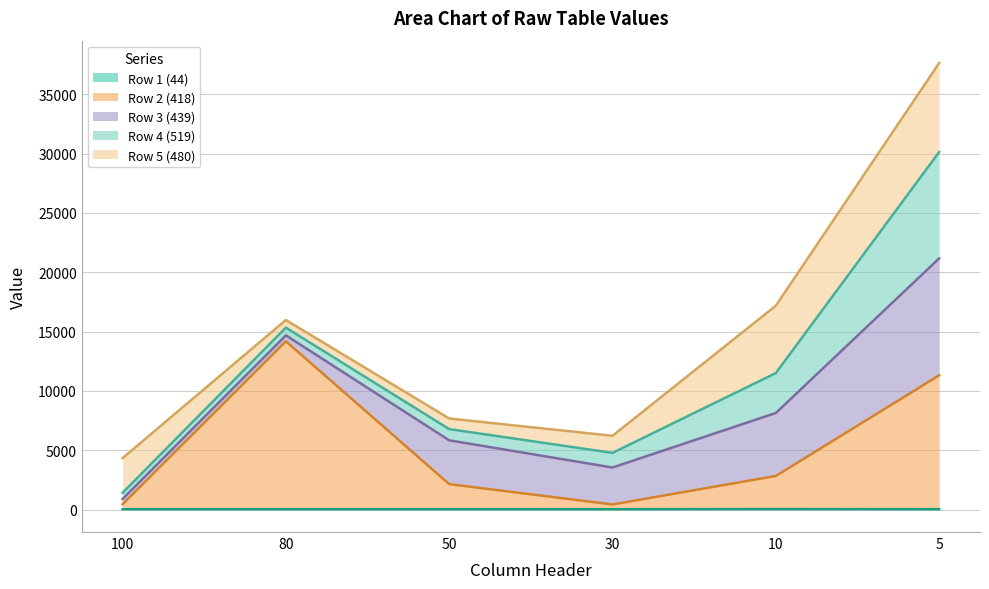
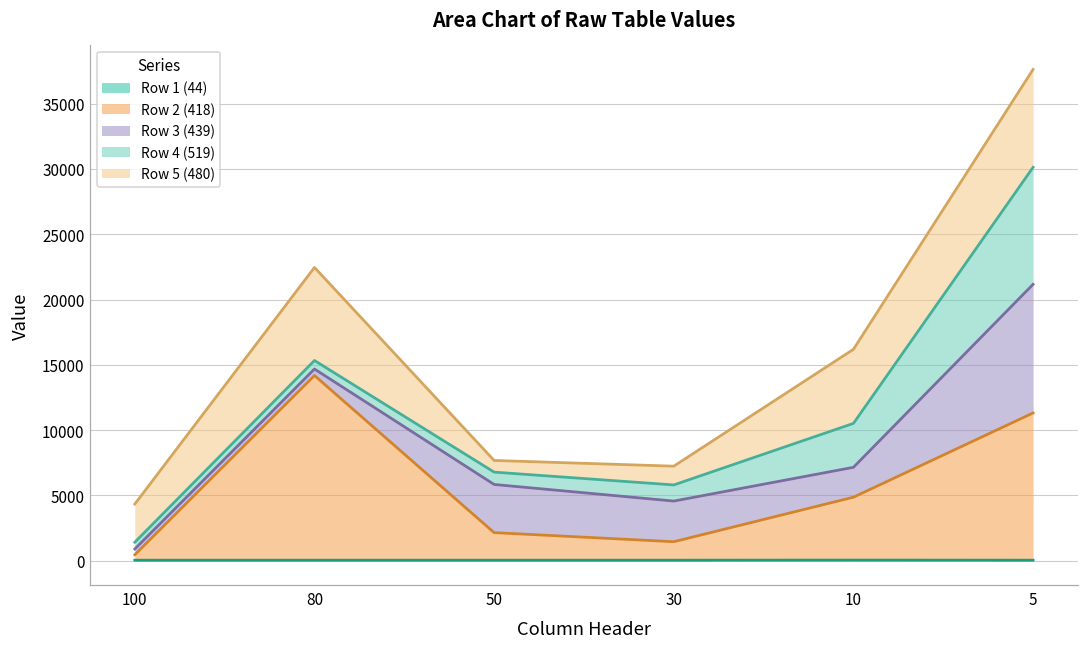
Row 5 (480), 80: 600 -> 7100
Row 2 (418), 30: 400 -> 1400
Row 2 (418), 10: 2800 -> 4800
Row 3 (439), 10: 5300 -> 2300
